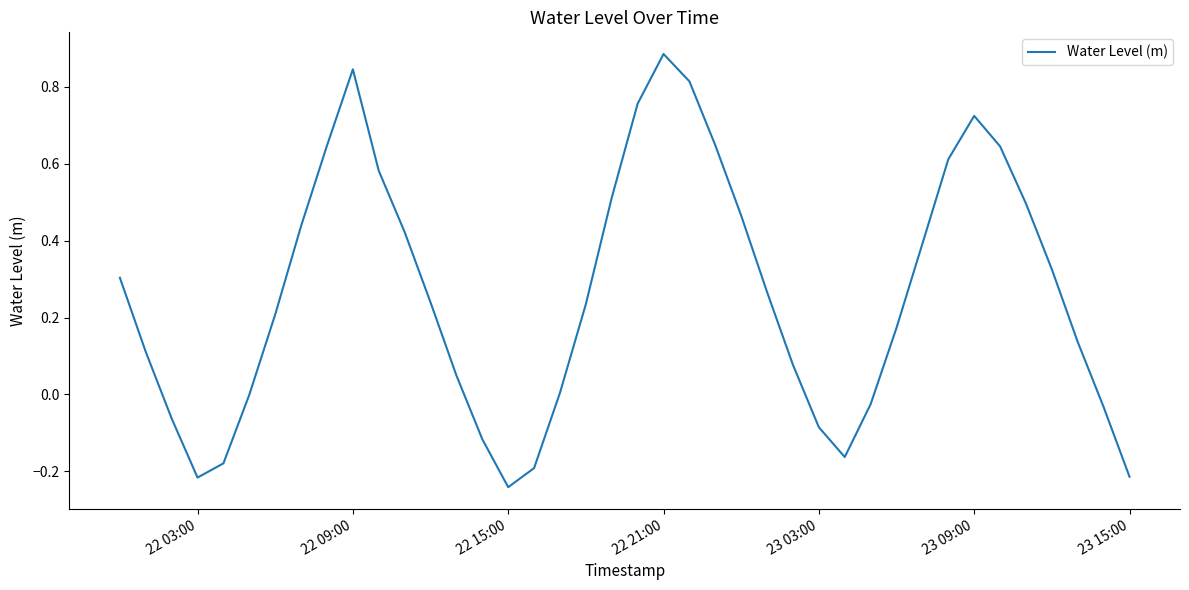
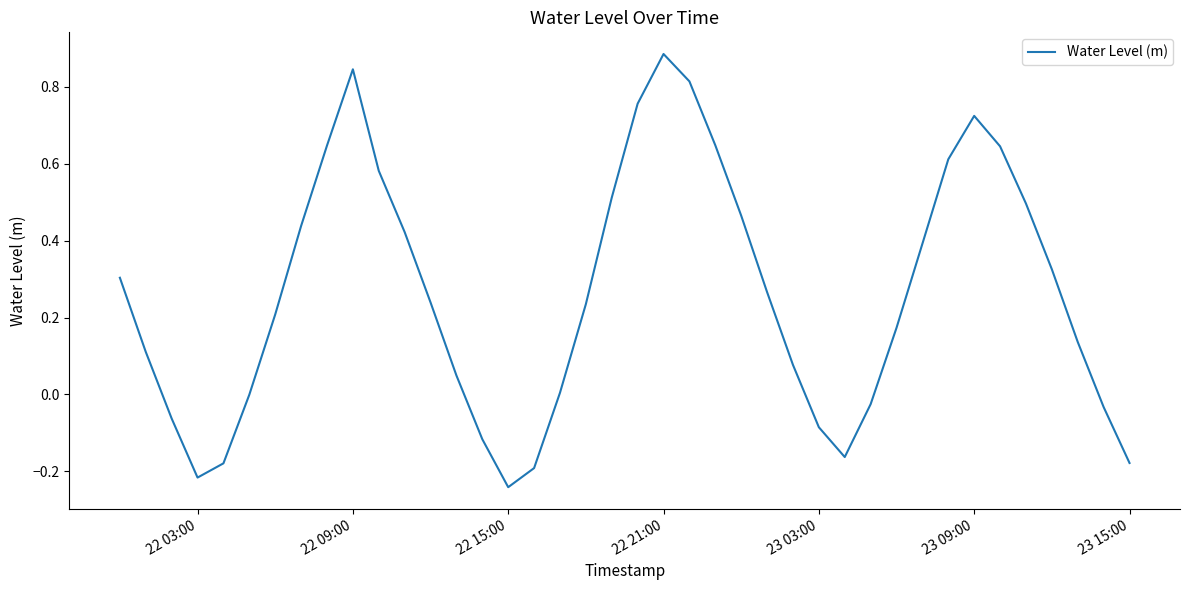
23 15:00: -0.21 -> -0.18
